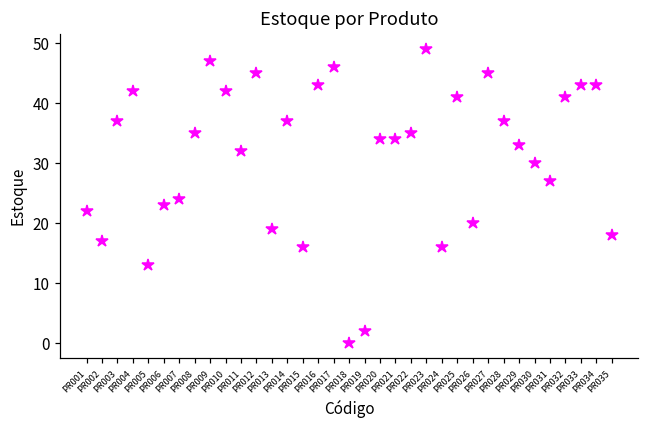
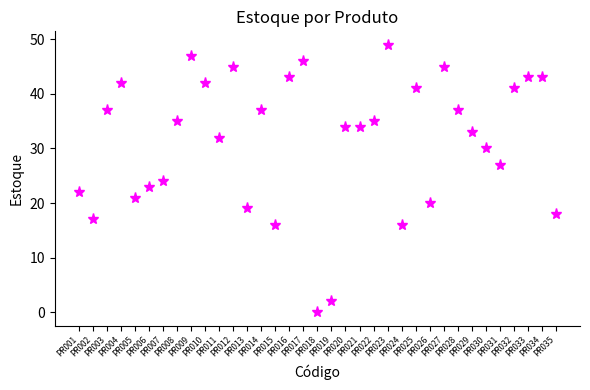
PR005: 13 -> 21
